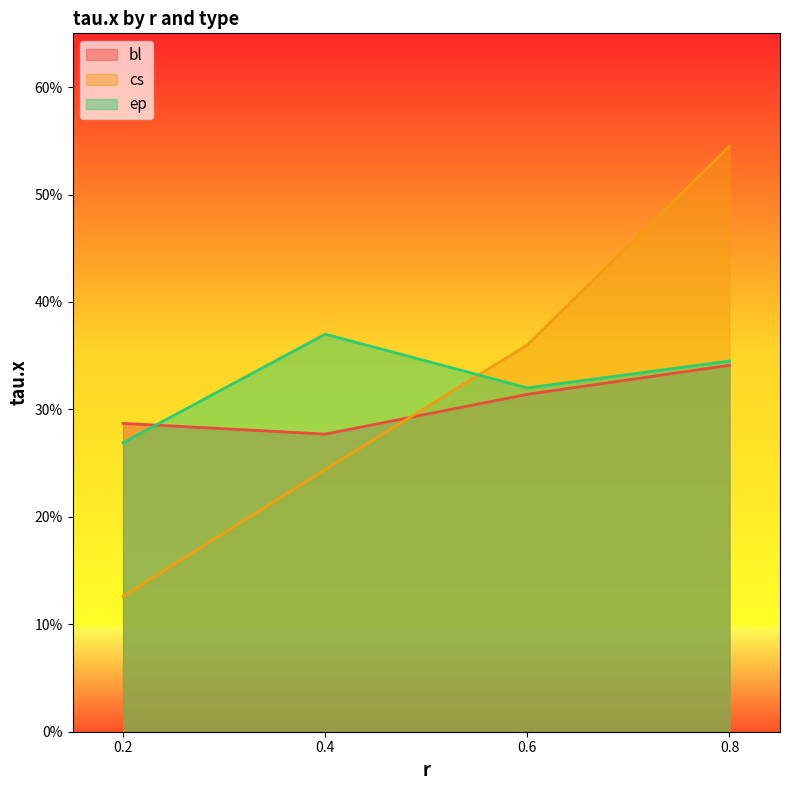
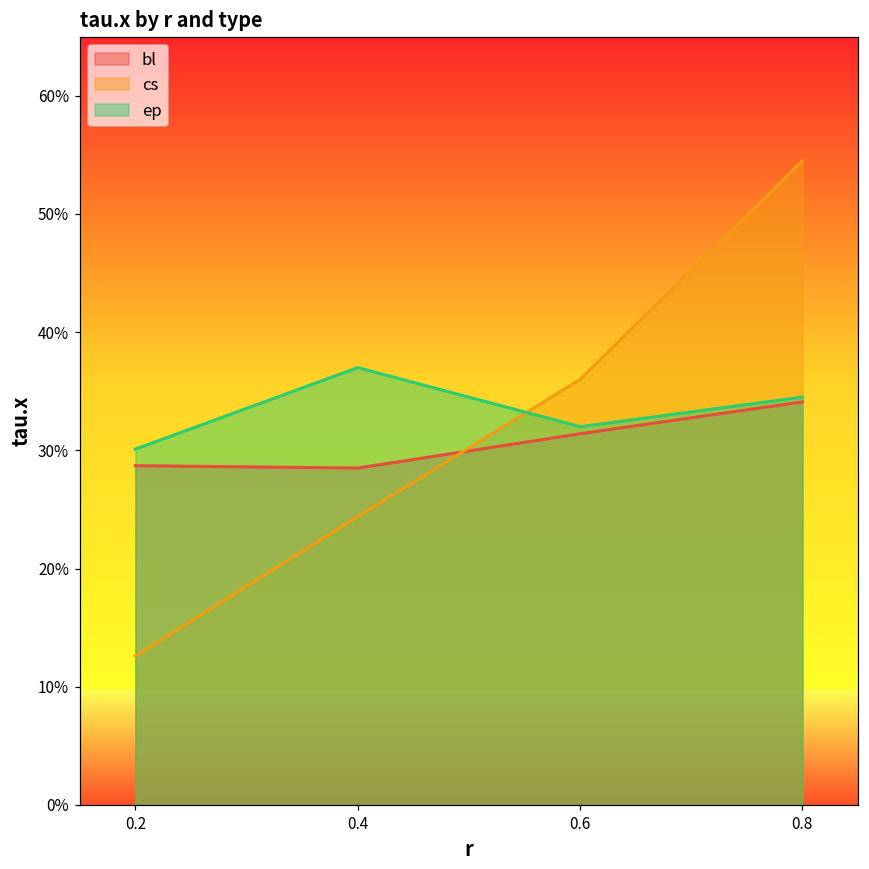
ep, 0.2: 26.9% -> 30.1%
bl, 0.4: 27.7% -> 28.5%
